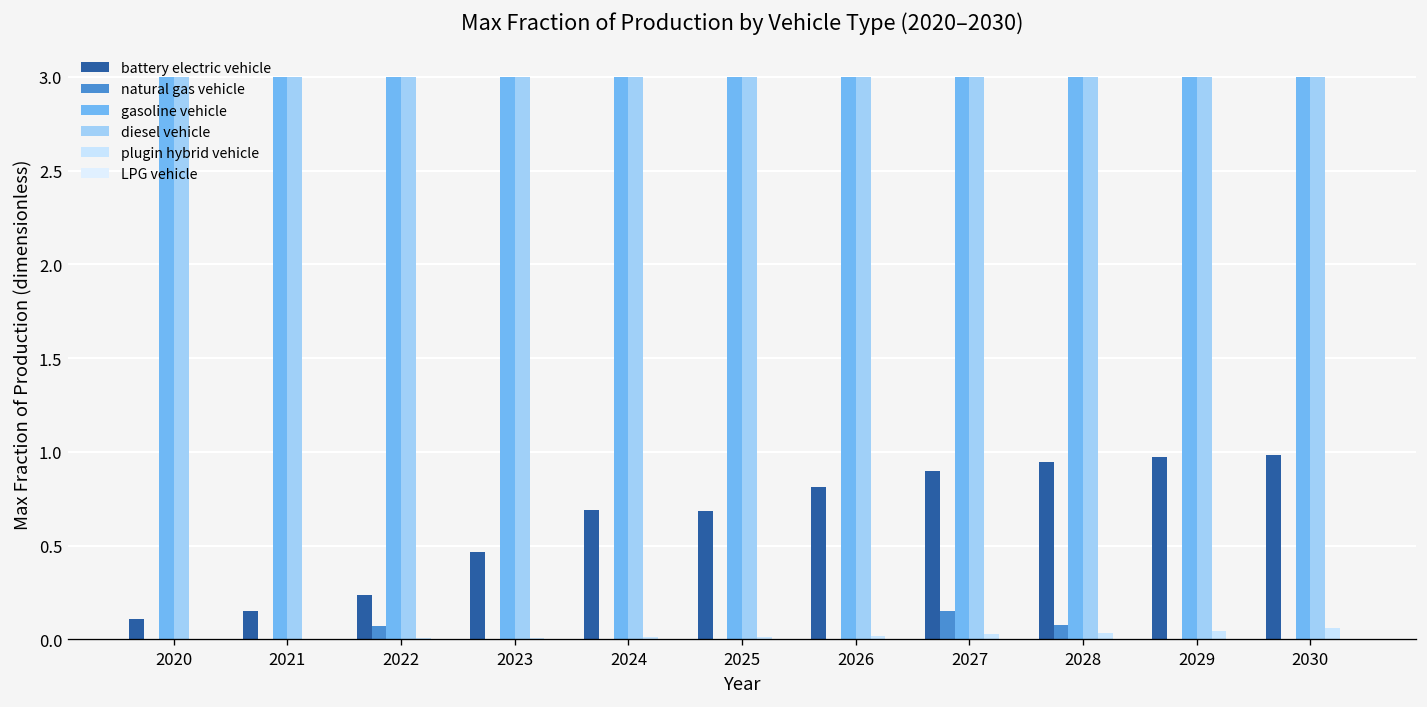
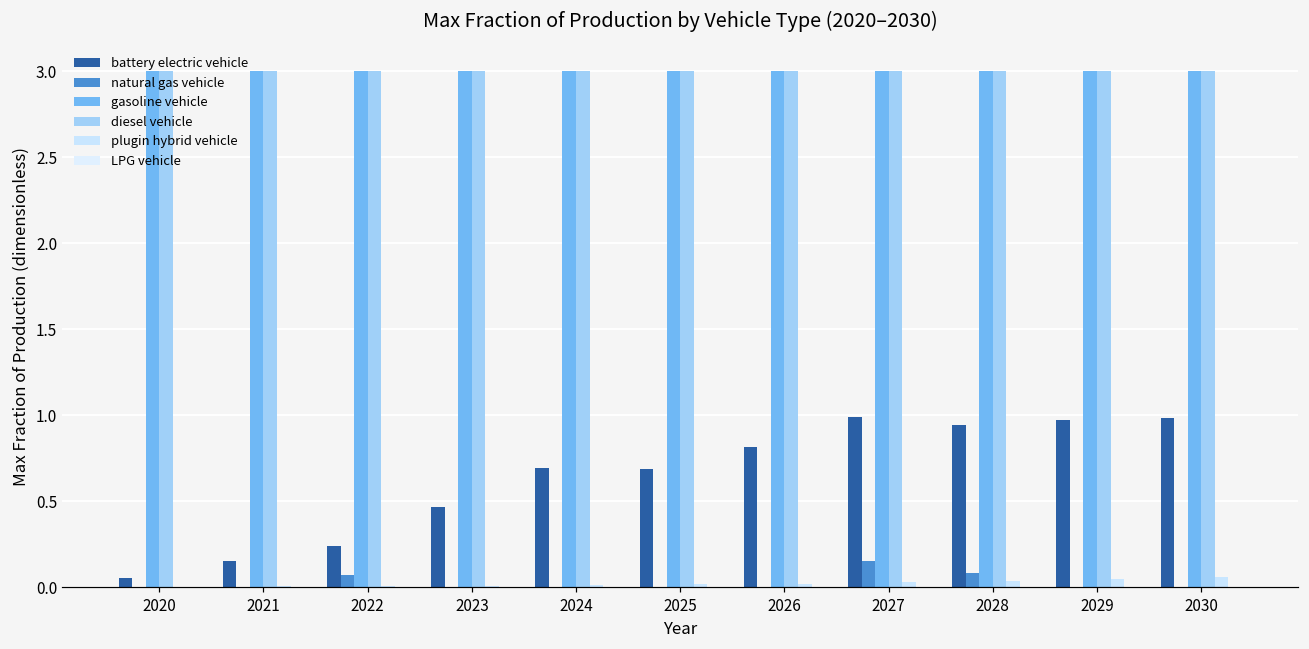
battery electric vehicle, 2020: 0.11 -> 0.05
battery electric vehicle, 2027: 0.90 -> 0.99
